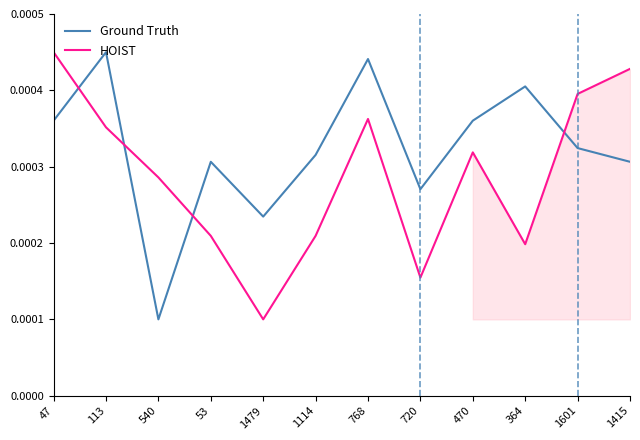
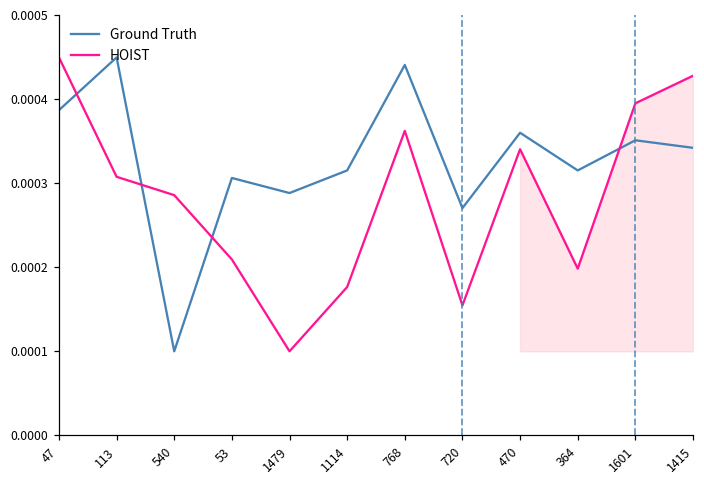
Ground Truth, 47: 0.00036 -> 0.00039
HOIST, 113: 0.00035 -> 0.00031
Ground Truth, 1479: 0.00023 -> 0.00029
HOIST, 1114: 0.00021 -> 0.00018
HOIST, 470: 0.00032 -> 0.00034
Ground Truth, 364: 0.00041 -> 0.00032
Ground Truth, 1601: 0.00032 -> 0.00035
Ground Truth, 1415: 0.00031 -> 0.00034
